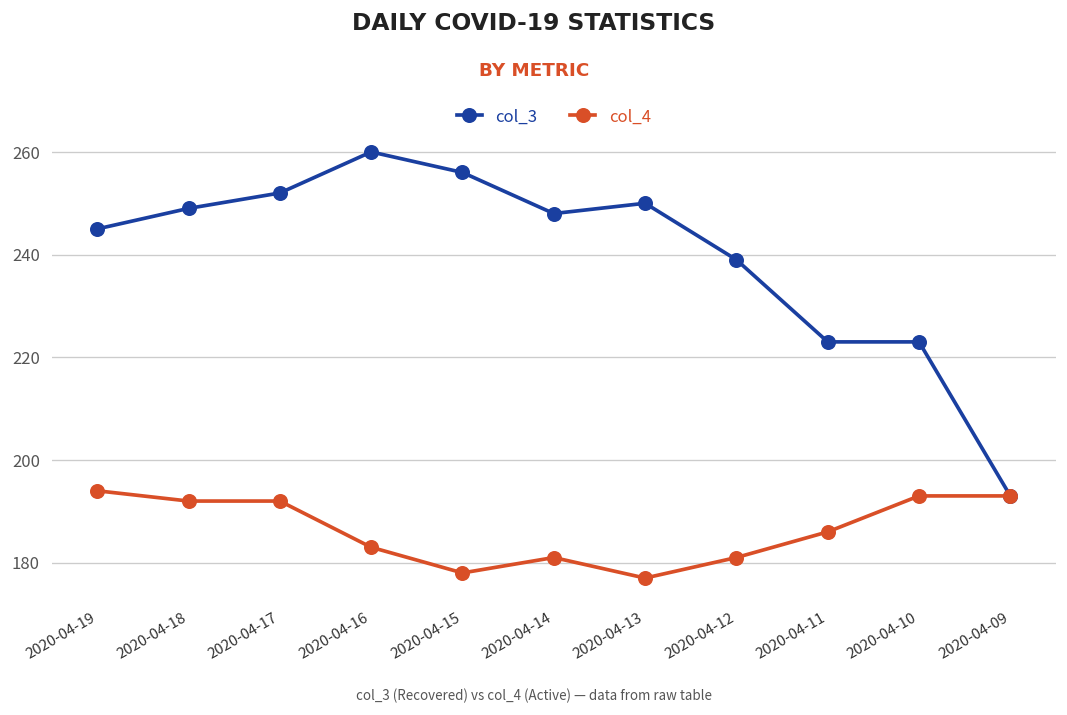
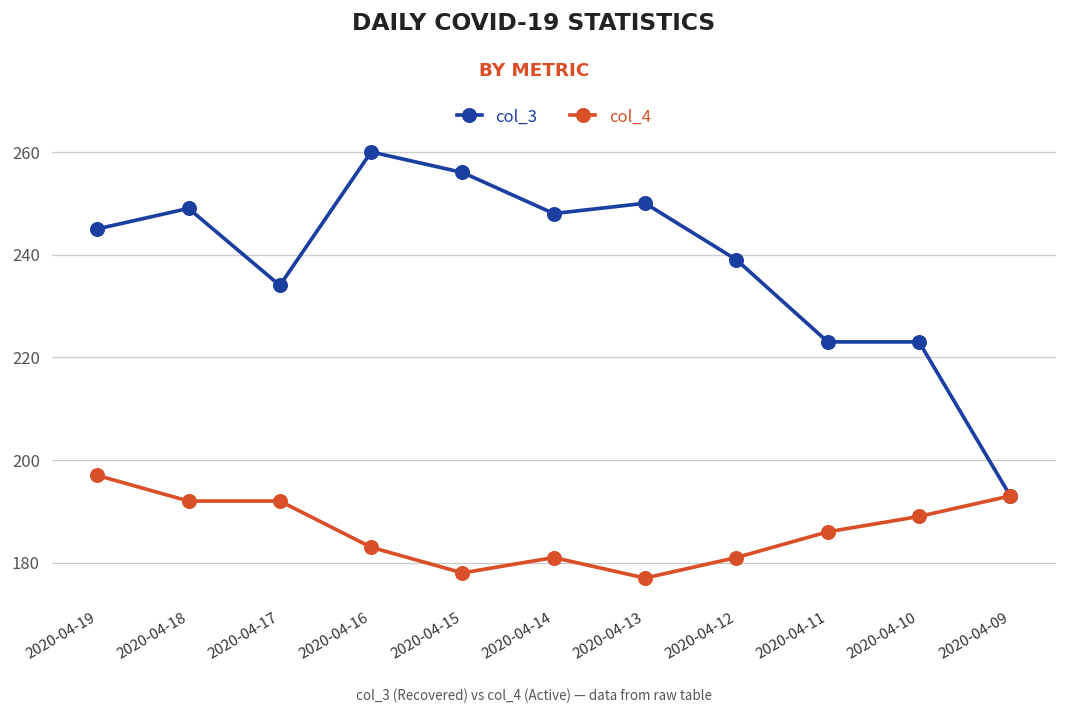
col_4, 2020-04-19: 194 -> 197
col_3, 2020-04-17: 252 -> 234
col_4, 2020-04-10: 193 -> 189
